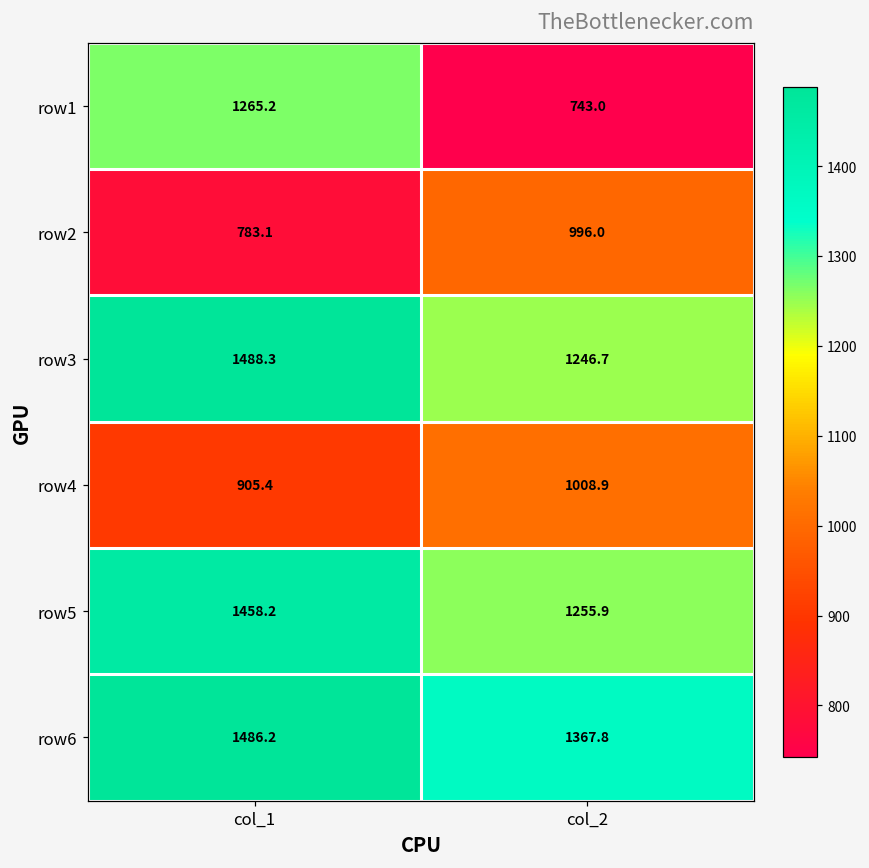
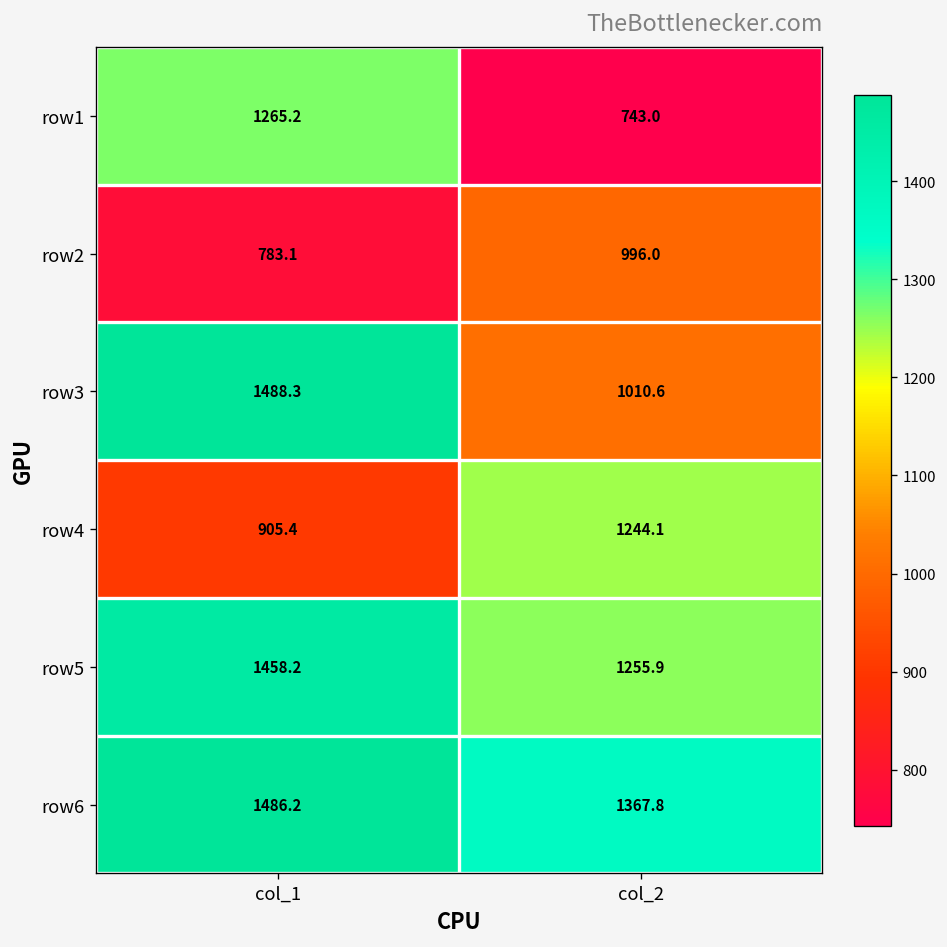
row3, col_2: 1246.7 -> 1010.6
row4, col_2: 1008.9 -> 1244.1
